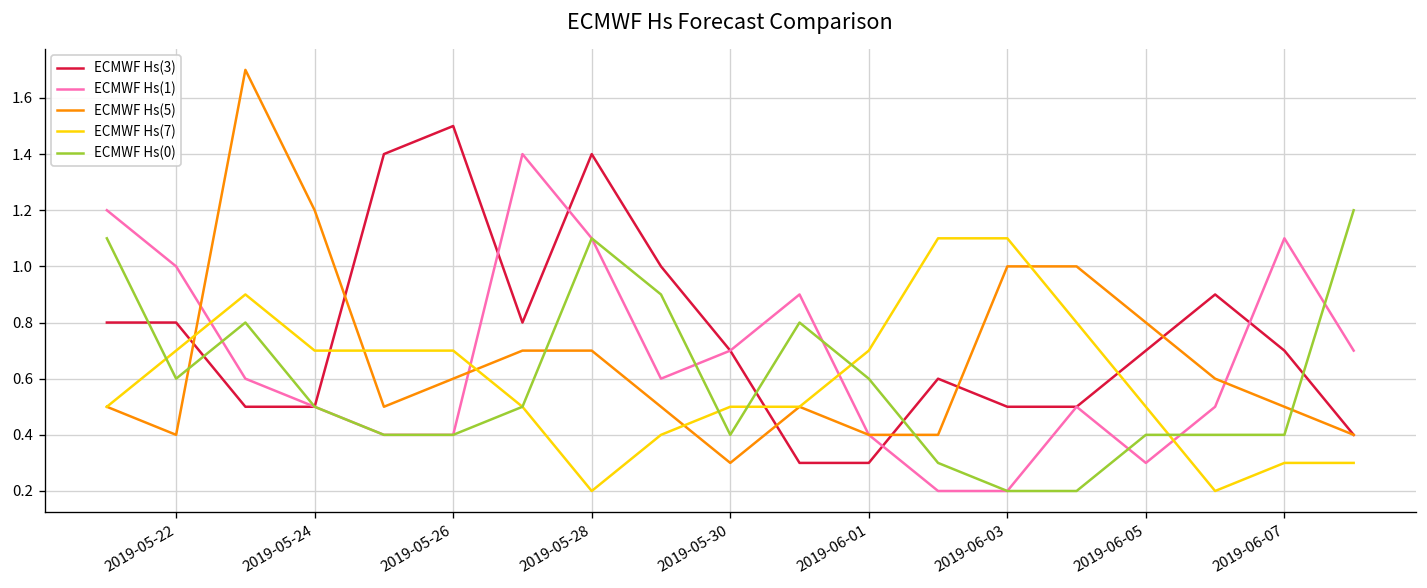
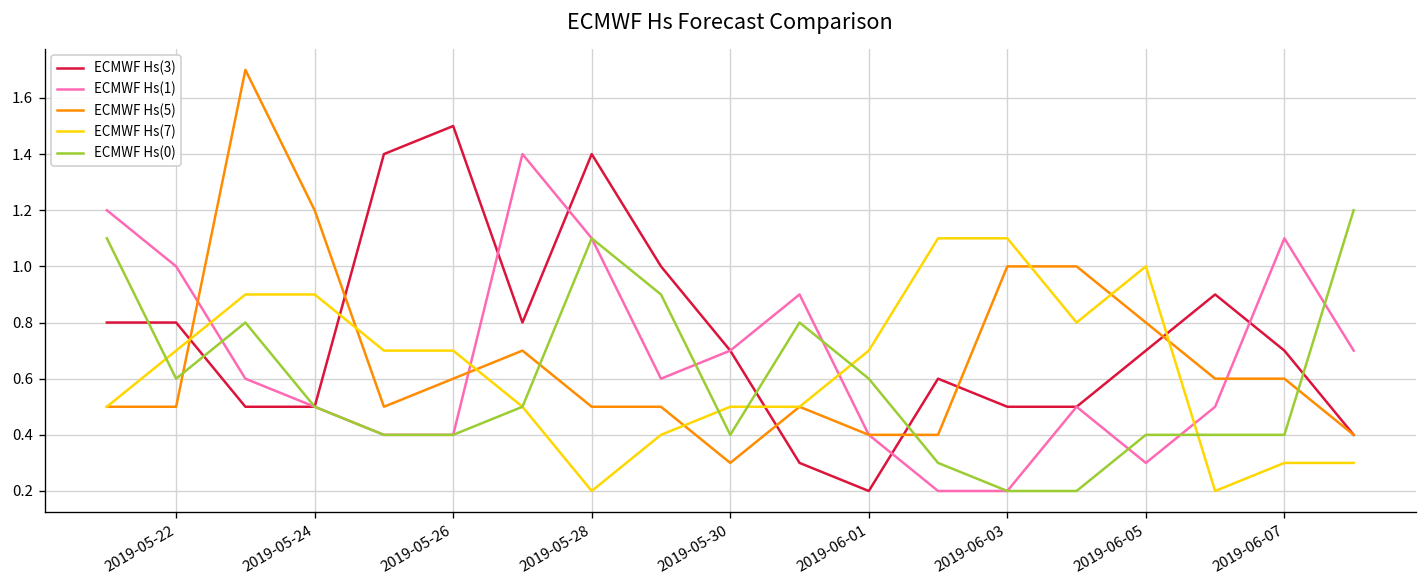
ECMWF Hs(5), 2019-05-22: 0.4 -> 0.5
ECMWF Hs(7), 2019-05-24: 0.7 -> 0.9
ECMWF Hs(5), 2019-05-28: 0.7 -> 0.5
ECMWF Hs(3), 2019-06-01: 0.3 -> 0.2
ECMWF Hs(7), 2019-06-05: 0.5 -> 1.0
ECMWF Hs(5), 2019-06-07: 0.5 -> 0.6
